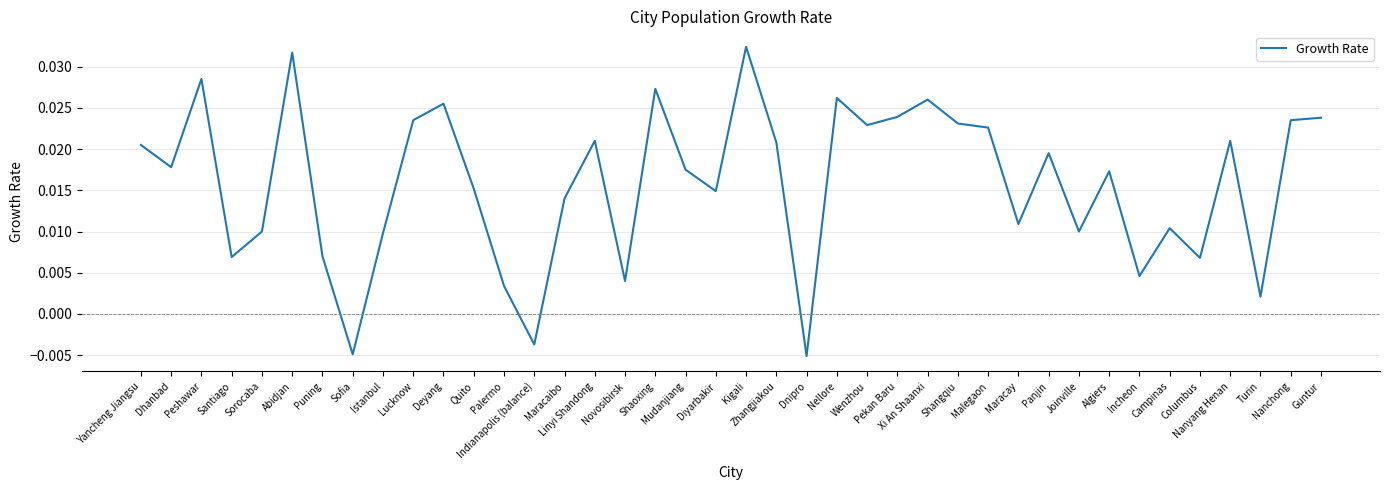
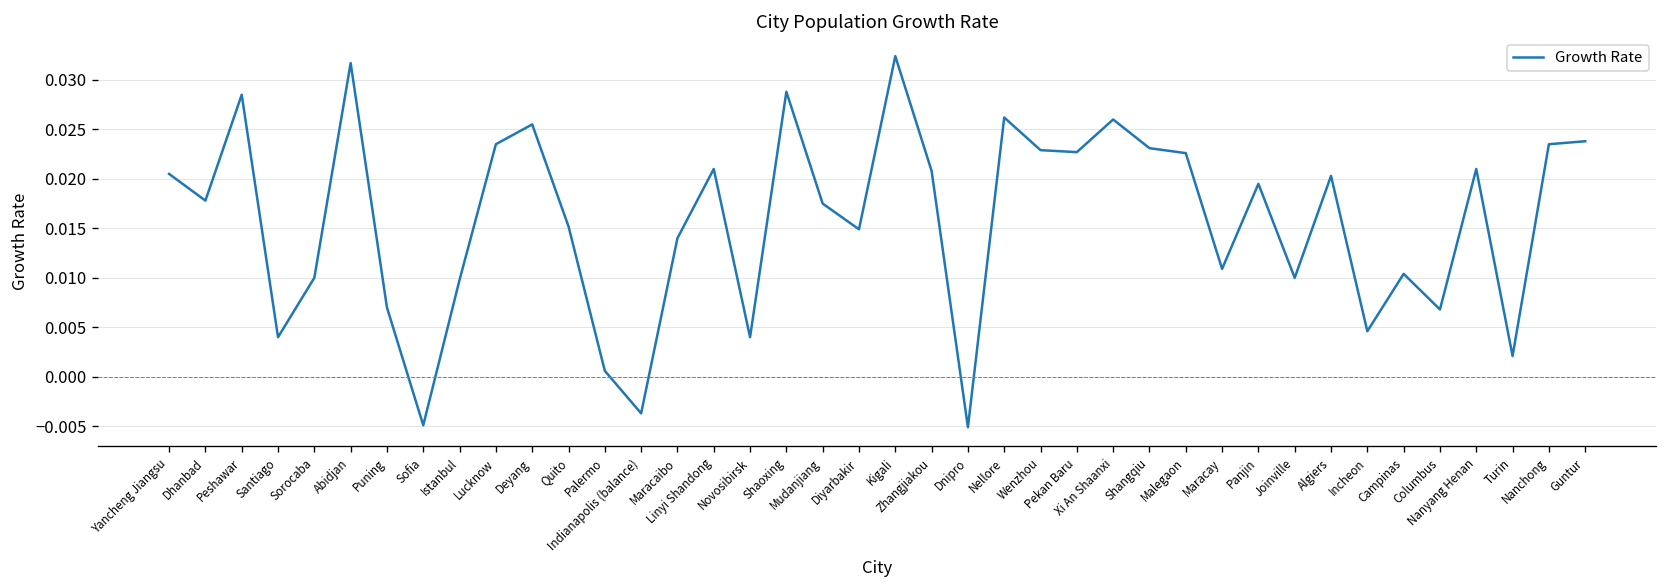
Santiago: 0.007 -> 0.004
Palermo: 0.003 -> 0.001
Shaoxing: 0.027 -> 0.029
Pekan Baru: 0.024 -> 0.023
Algiers: 0.017 -> 0.020
